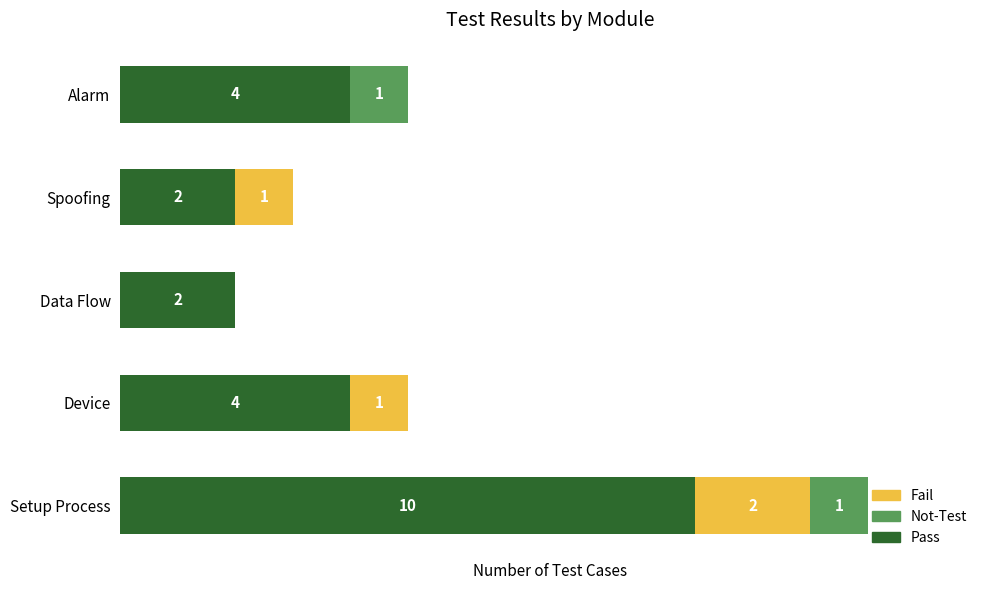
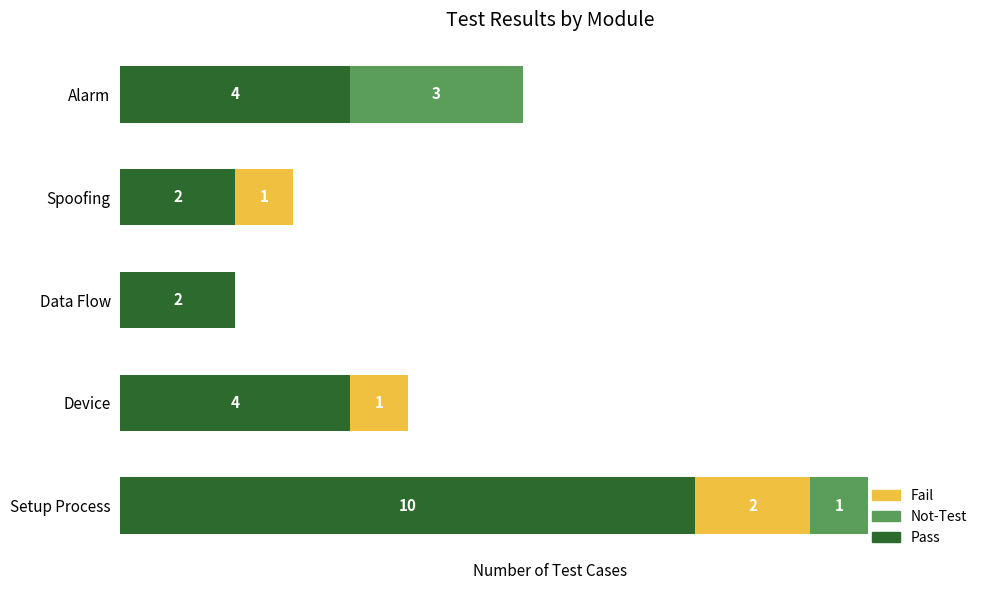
Not-Test, Alarm: 1 -> 3
